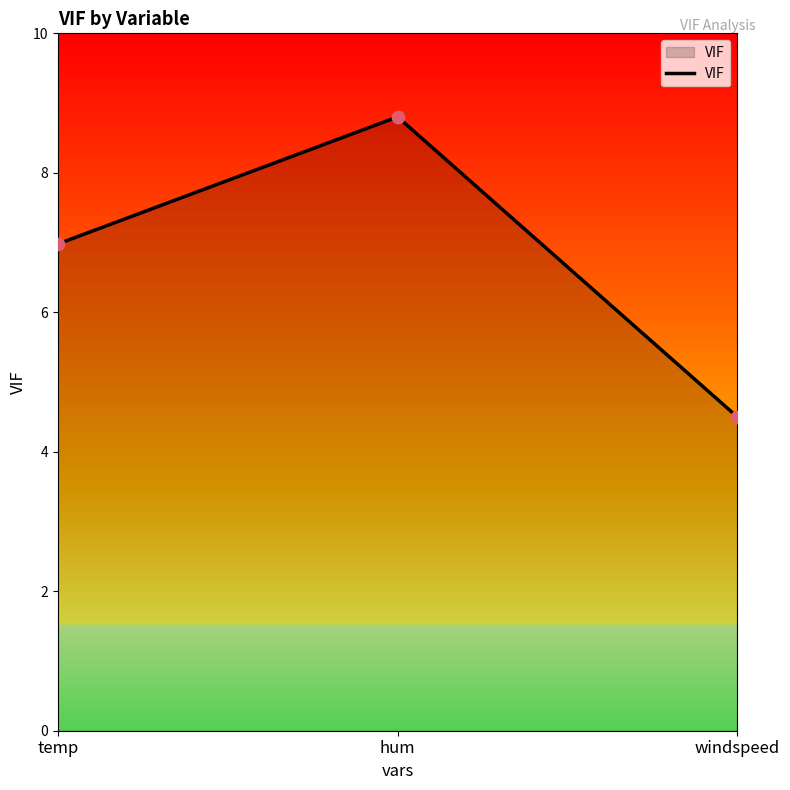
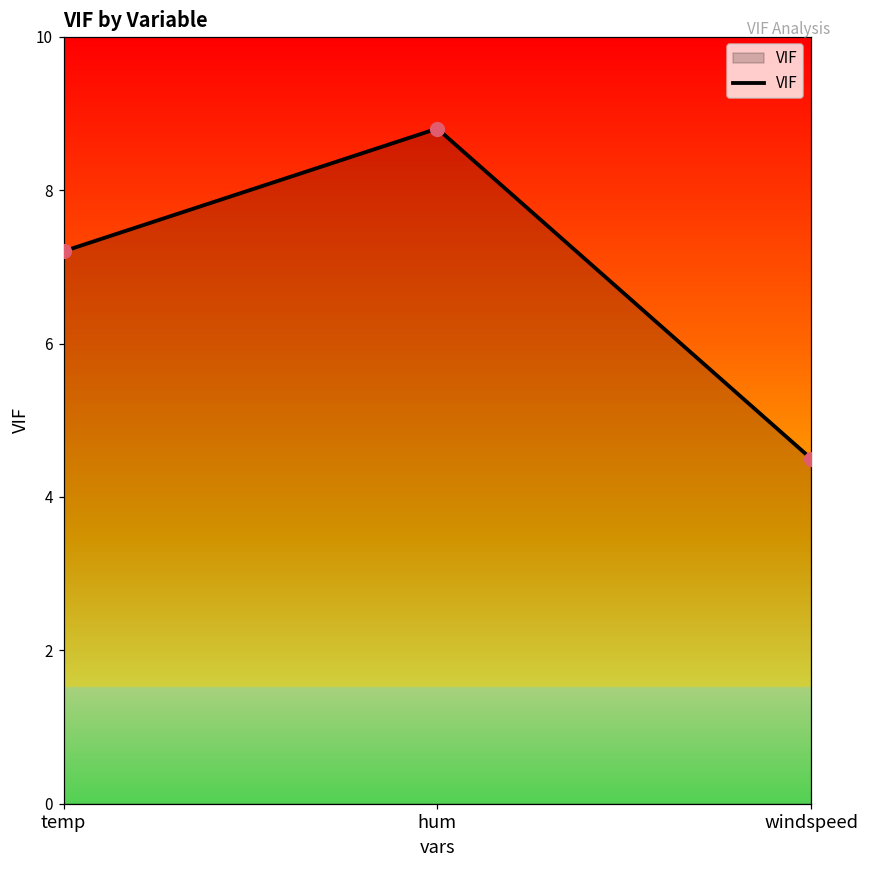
temp: 7.0 -> 7.2
